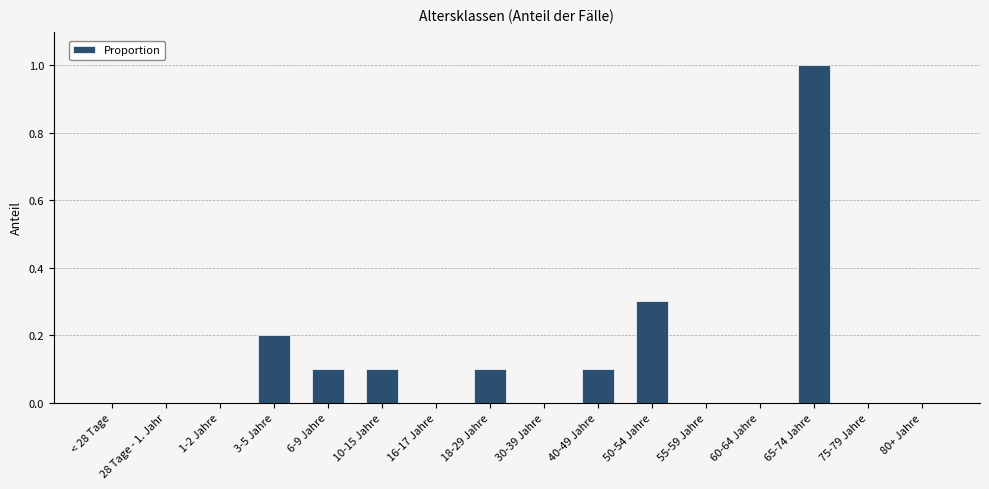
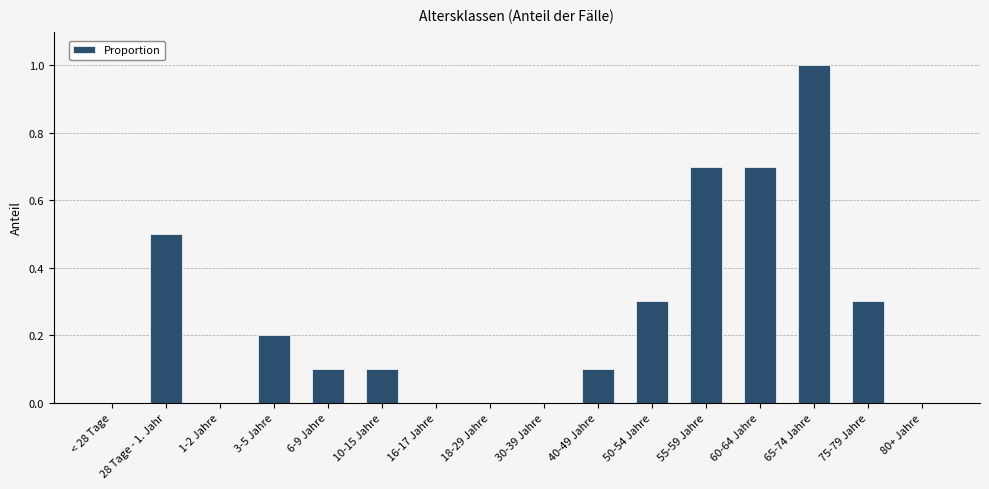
28 Tage - 1. Jahr: 0.0 -> 0.5
18-29 Jahre: 0.1 -> 0.0
55-59 Jahre: 0.0 -> 0.7
60-64 Jahre: 0.0 -> 0.7
75-79 Jahre: 0.0 -> 0.3
